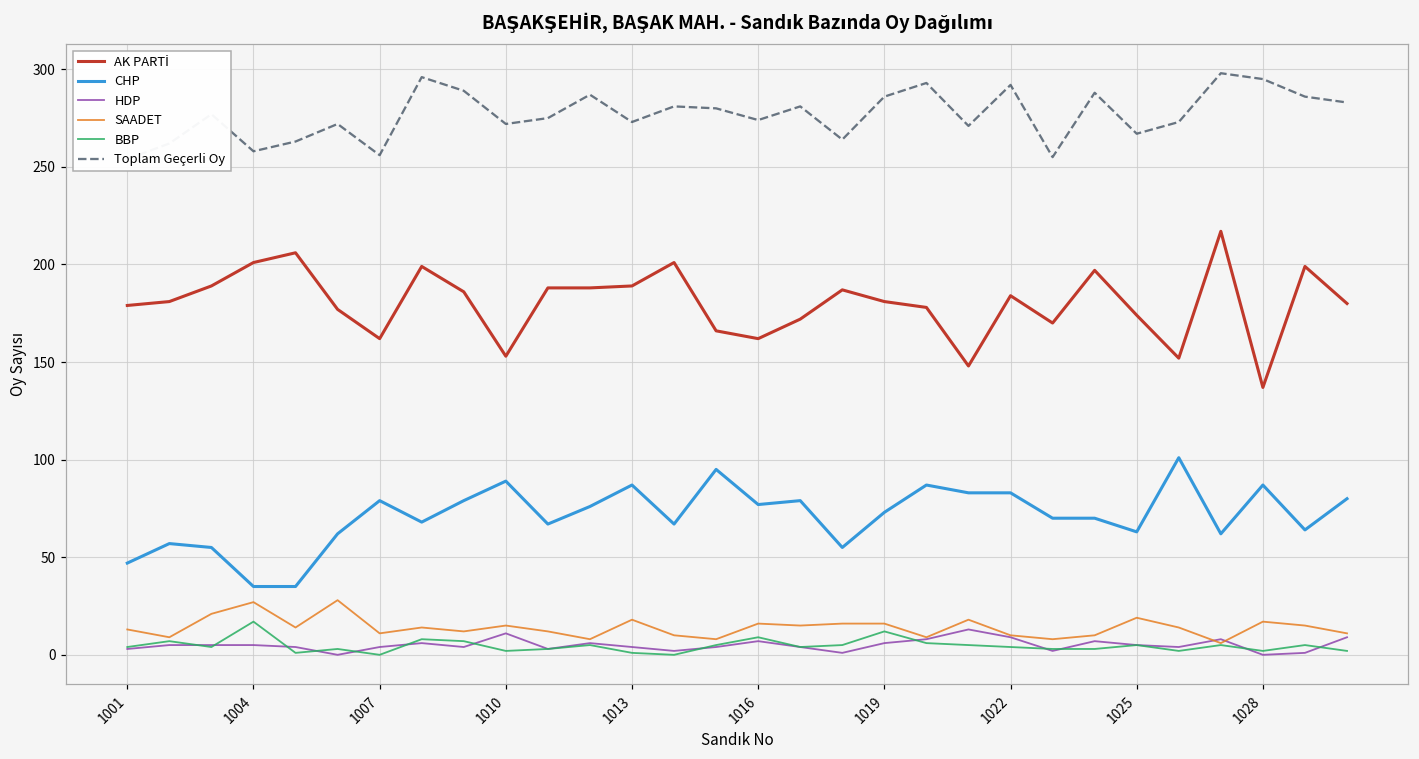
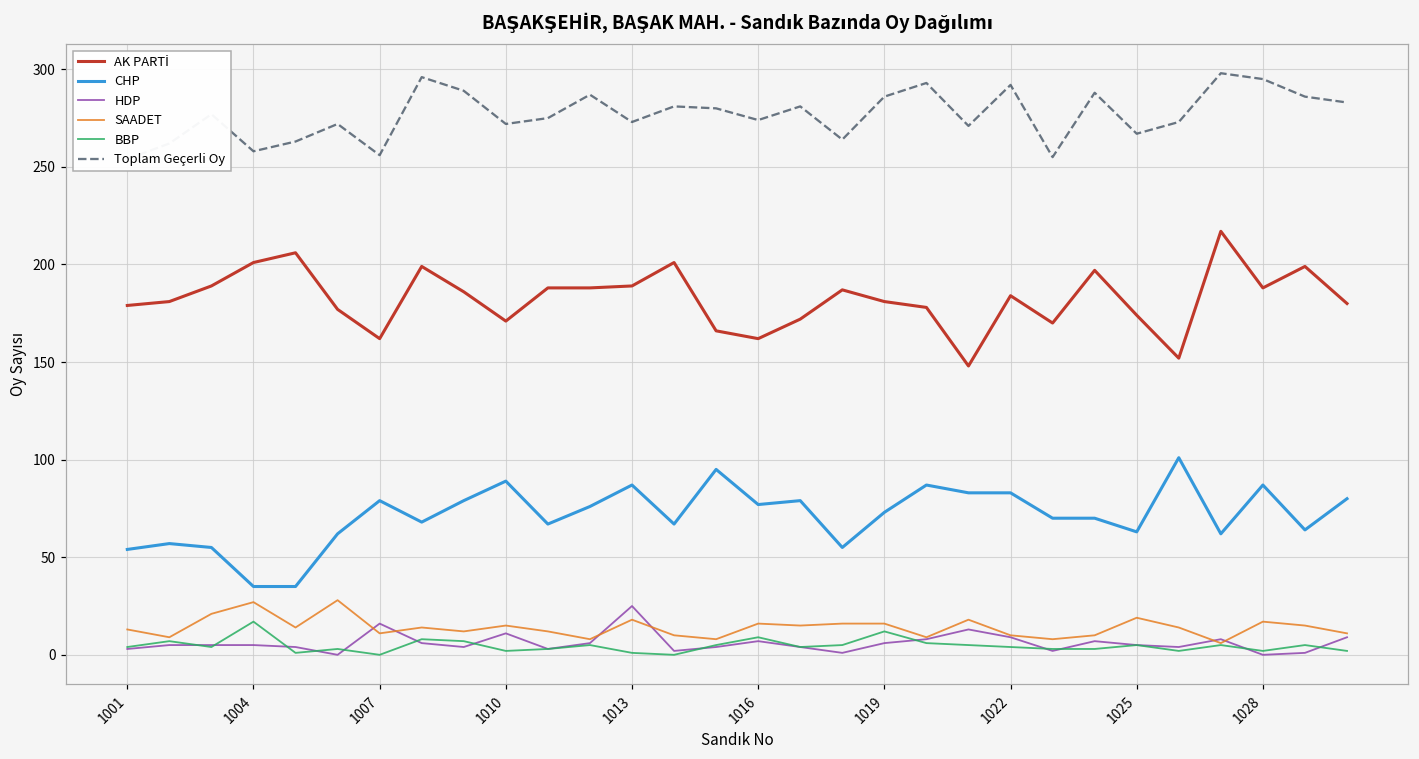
CHP, 1001: 47 -> 54
HDP, 1007: 4 -> 16
AK PARTİ, 1010: 153 -> 171
HDP, 1013: 4 -> 25
AK PARTİ, 1028: 137 -> 188
